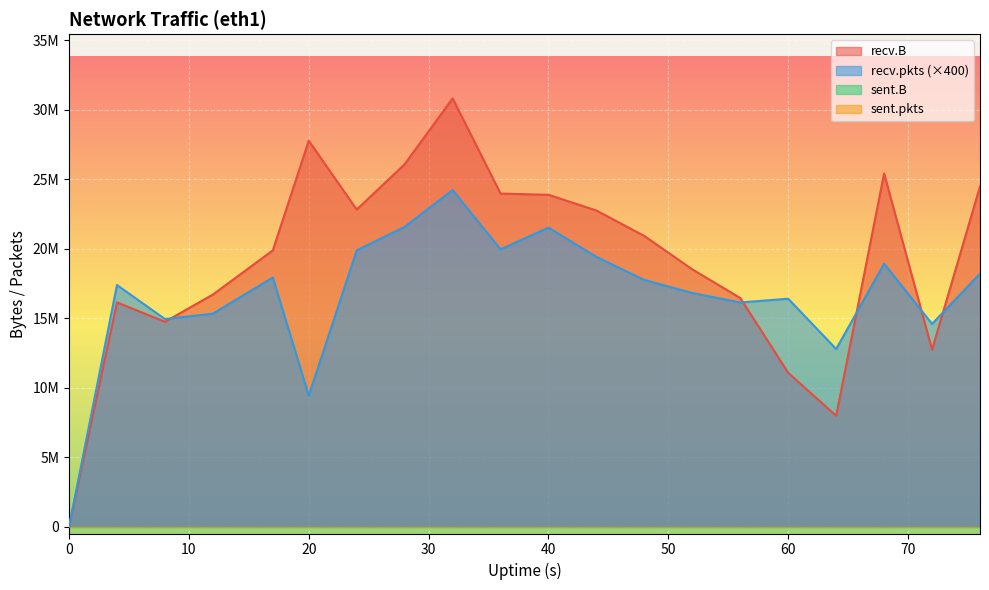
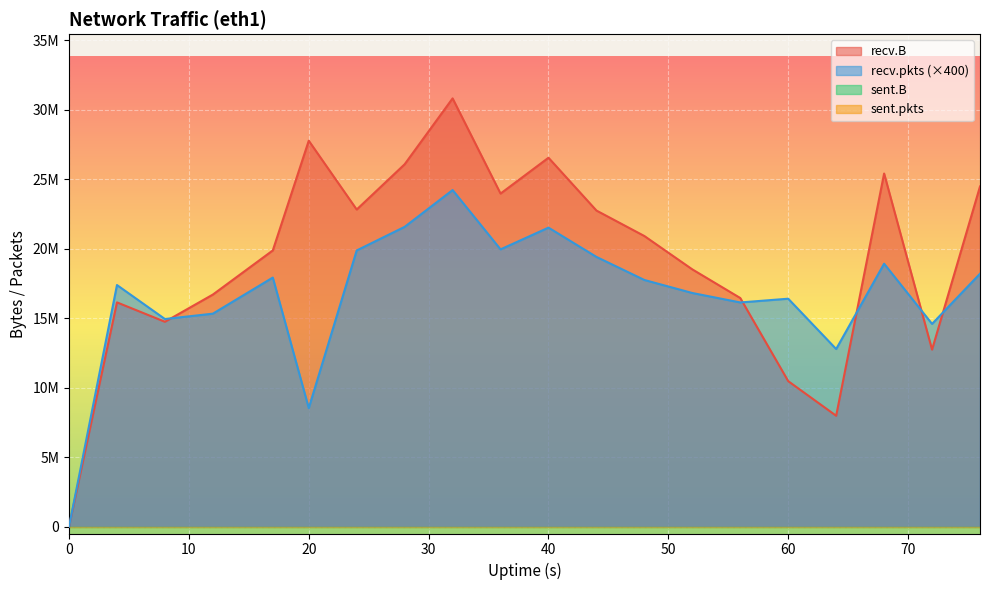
recv.pkts (×400), 20: 9400000 -> 8500000
recv.B, 40: 23900000 -> 26500000
recv.B, 60: 11100000 -> 10500000
